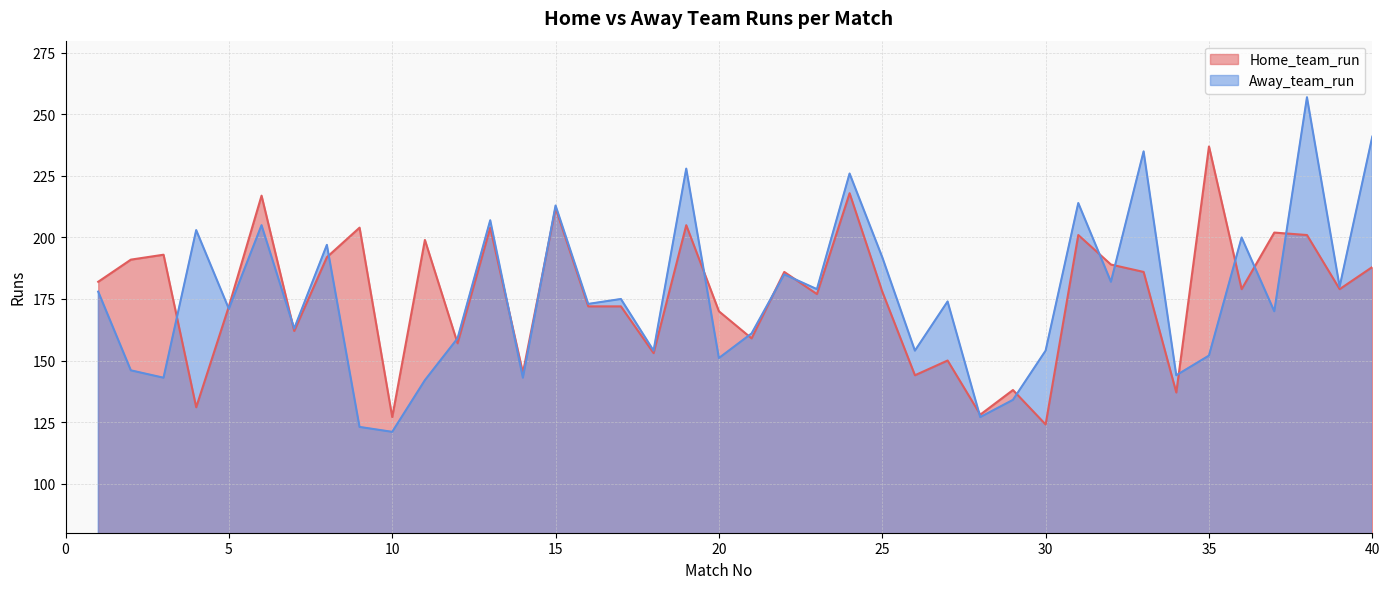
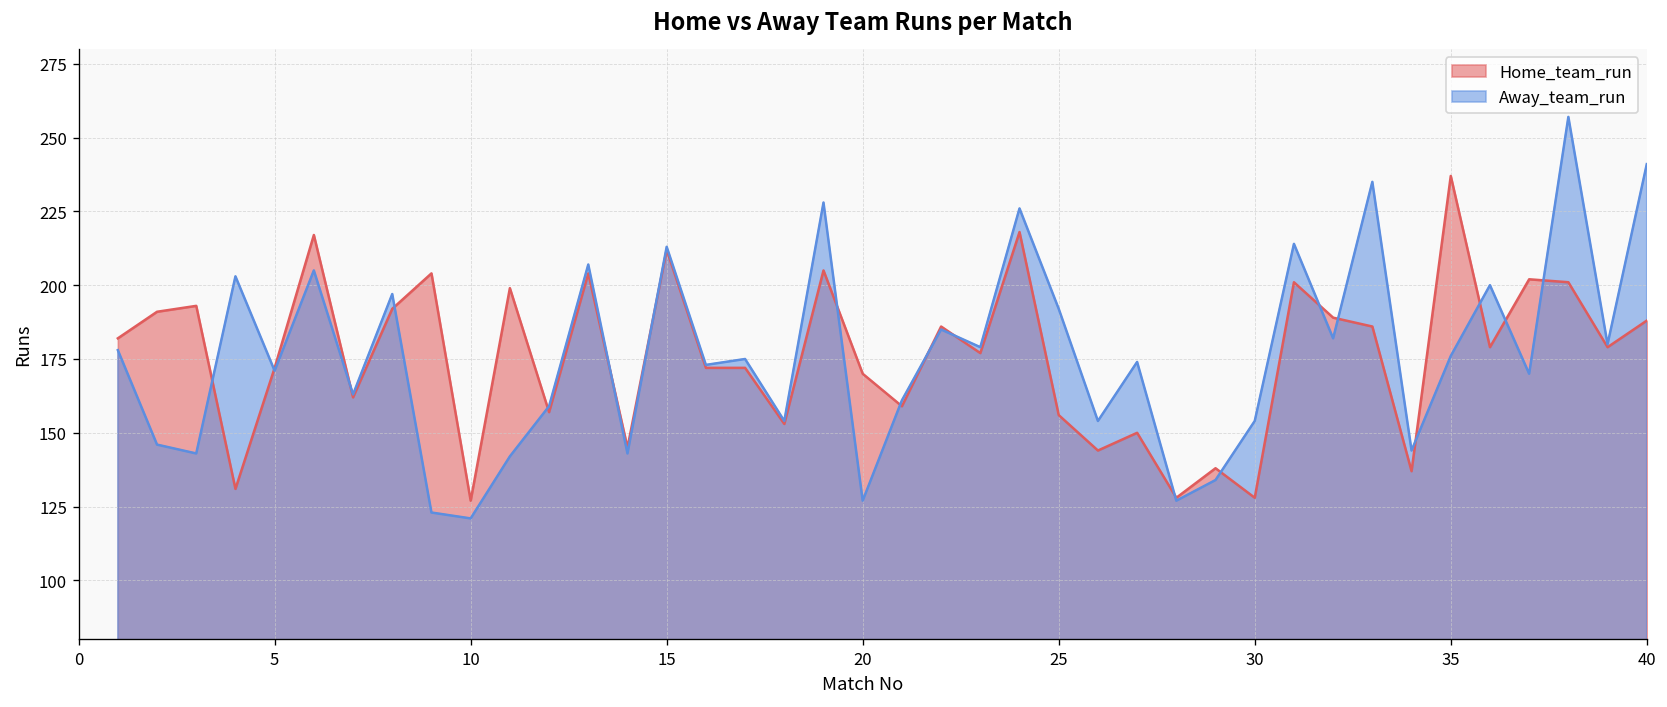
Away_team_run, 20: 151 -> 127
Home_team_run, 25: 178 -> 156
Home_team_run, 30: 124 -> 128
Away_team_run, 35: 152 -> 176
